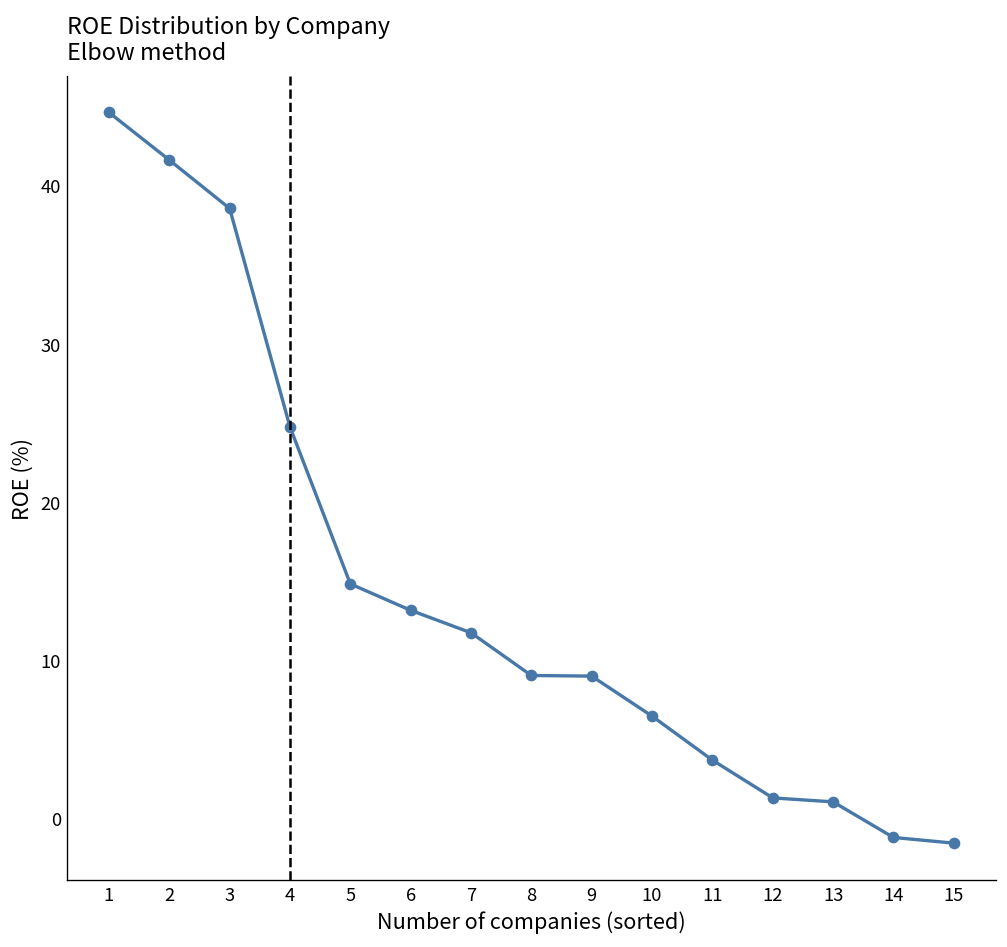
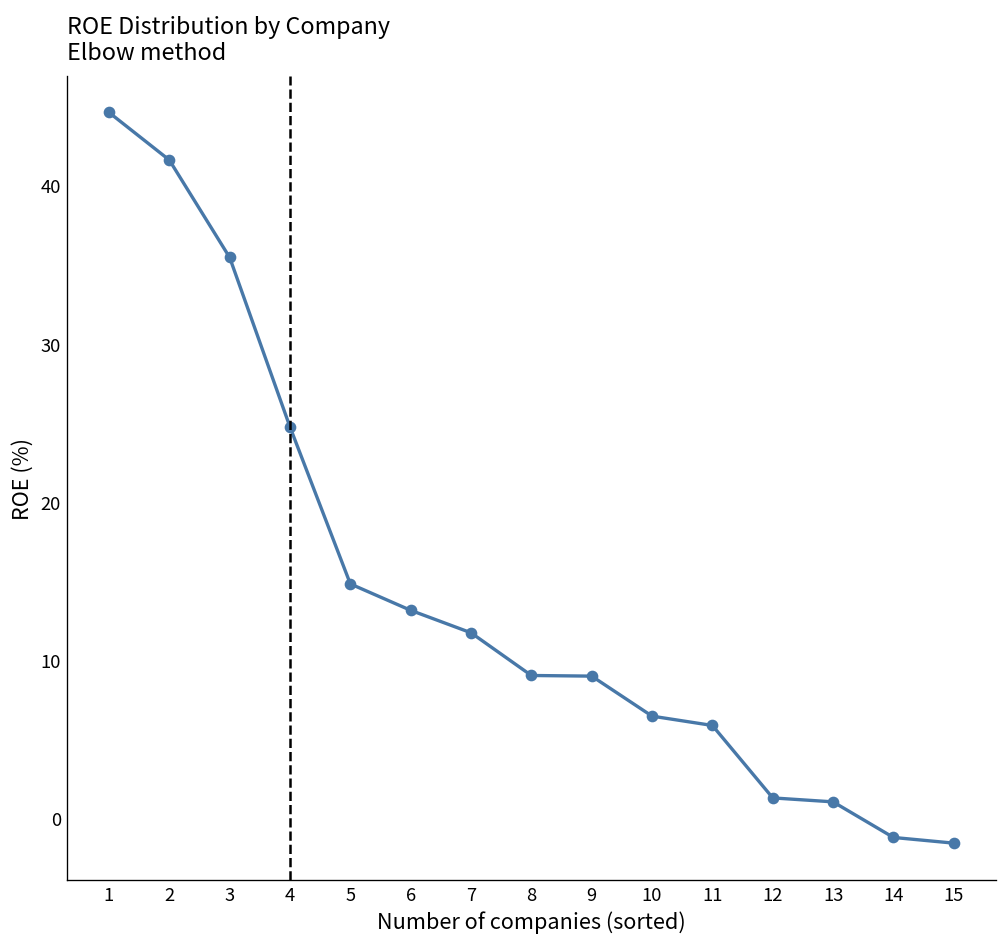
3: 38.5 -> 35.4
11: 3.7 -> 5.9
